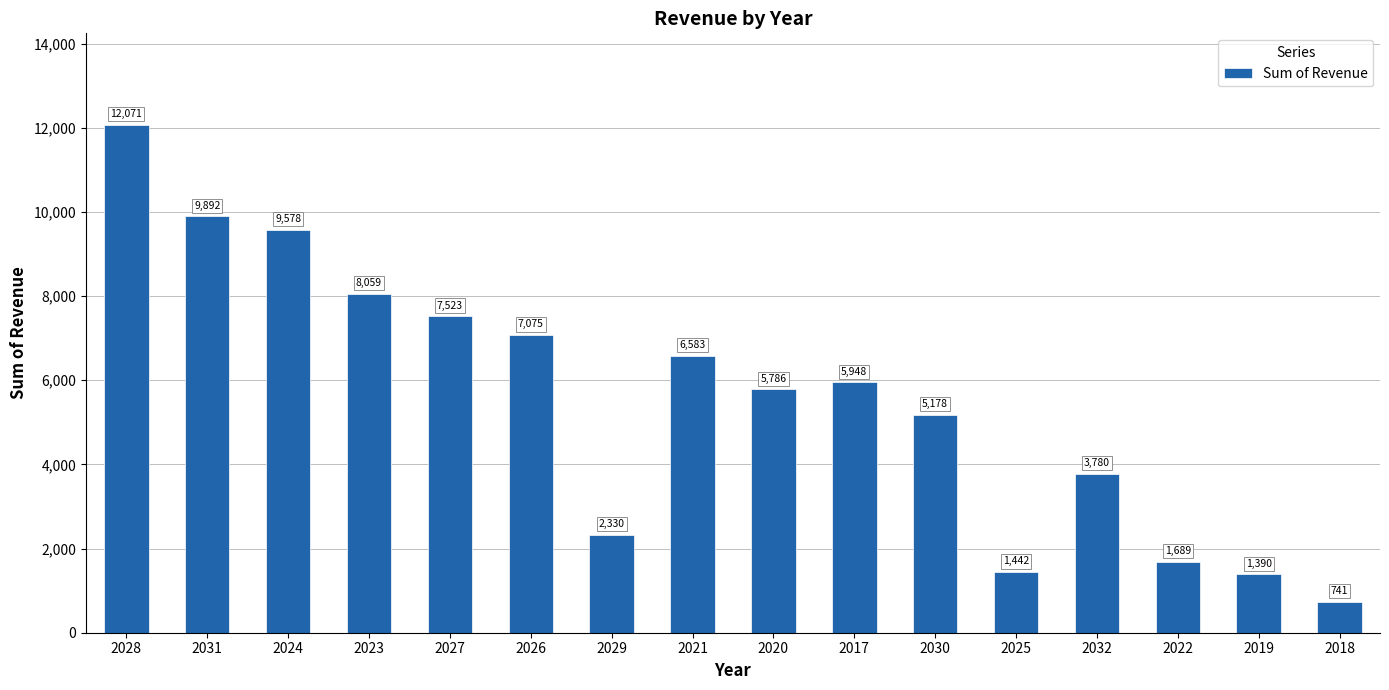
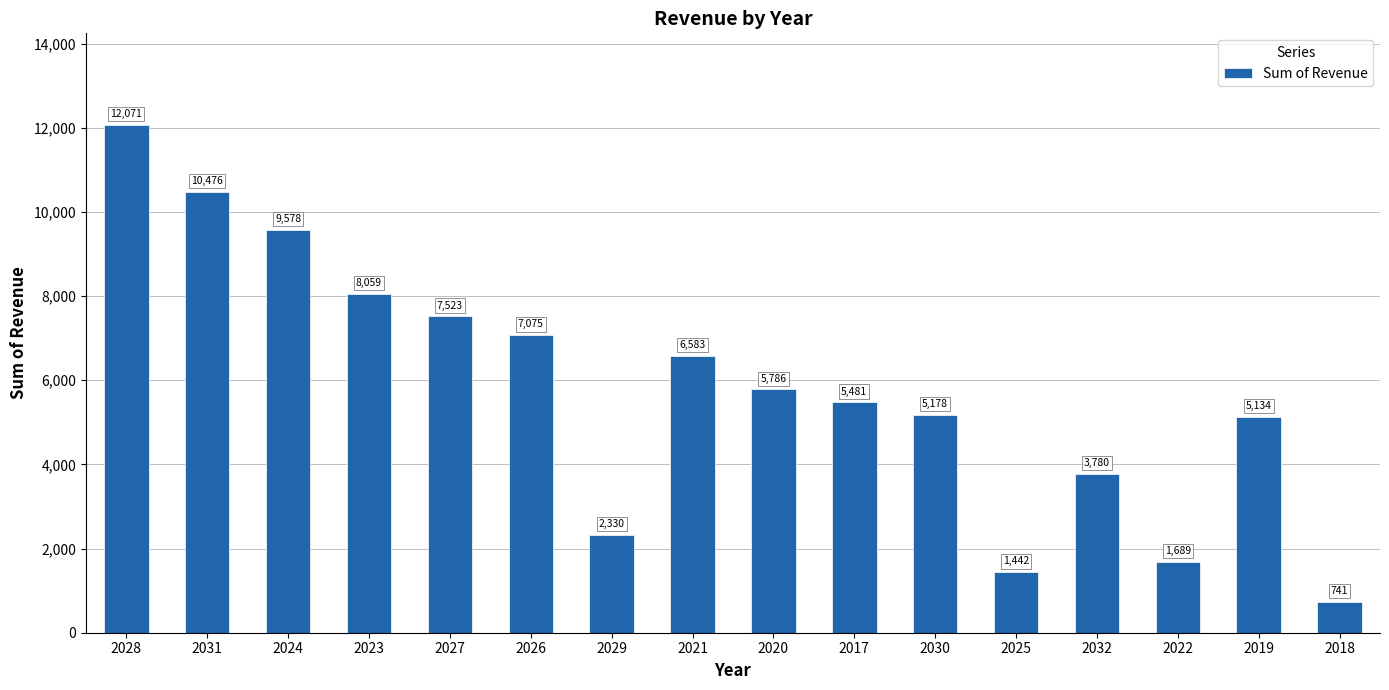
2031: 9,892 -> 10,476
2017: 5,948 -> 5,481
2019: 1,390 -> 5,134
